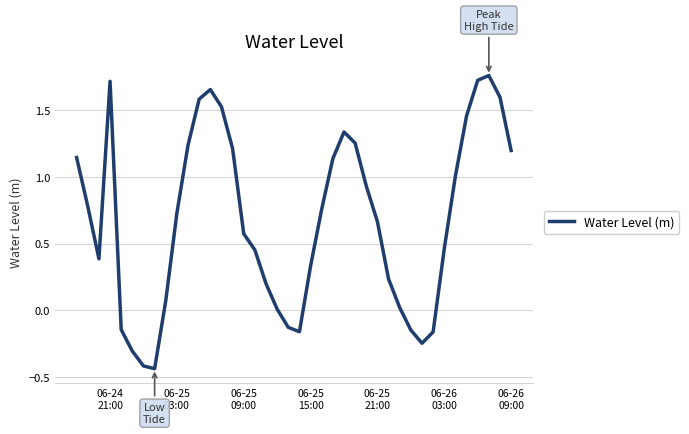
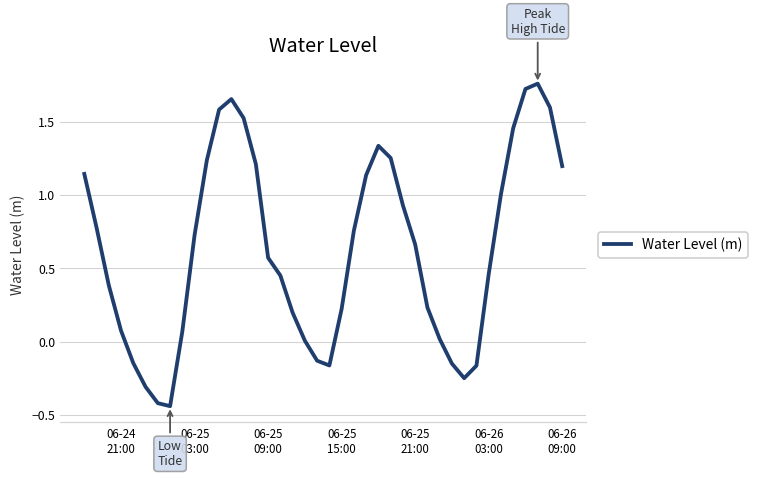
06-24 21:00: 1.72 -> 0.08
06-25 15:00: 0.33 -> 0.22
